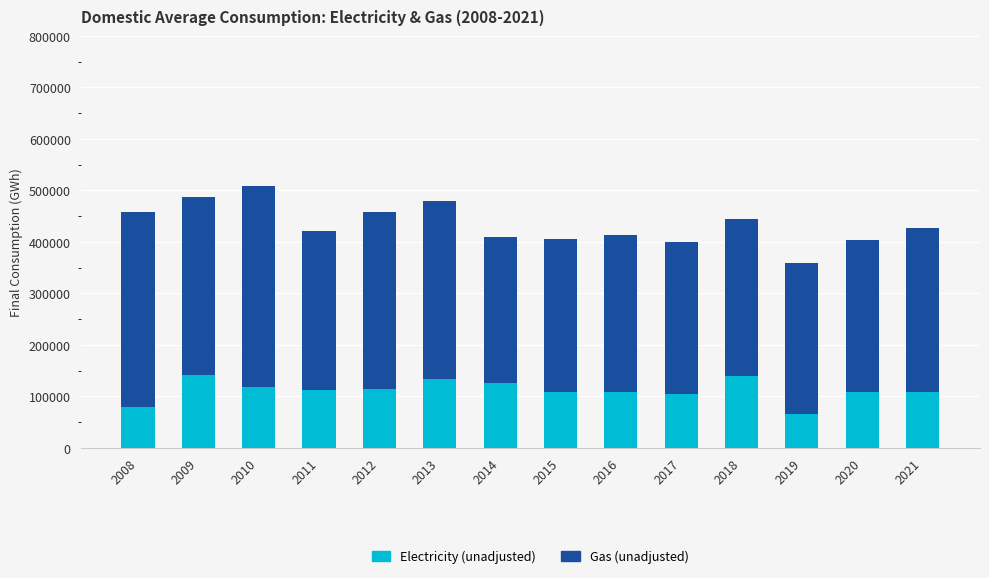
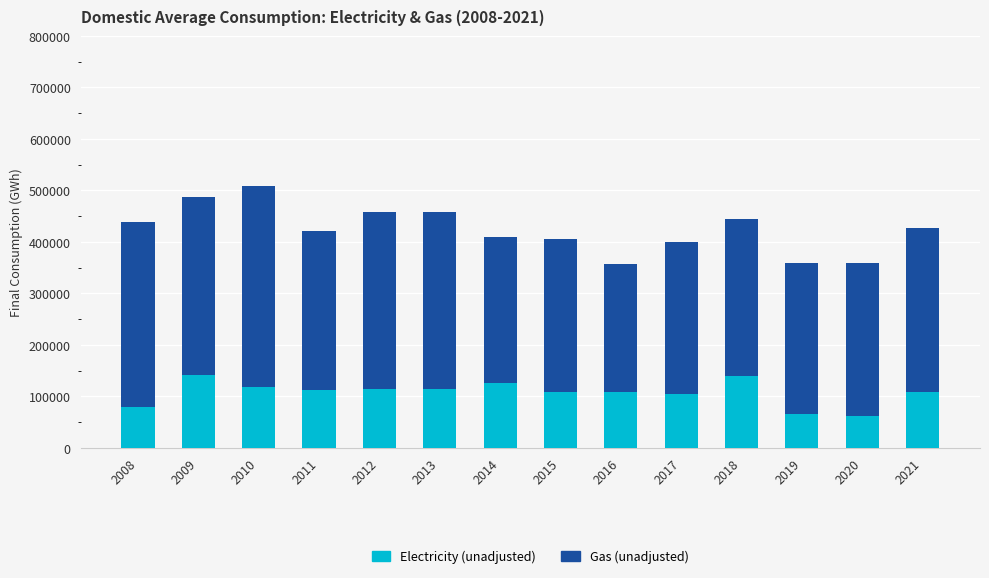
Gas (unadjusted), 2008: 380000 -> 360000
Electricity (unadjusted), 2013: 130000 -> 110000
Gas (unadjusted), 2016: 310000 -> 250000
Electricity (unadjusted), 2020: 110000 -> 60000
